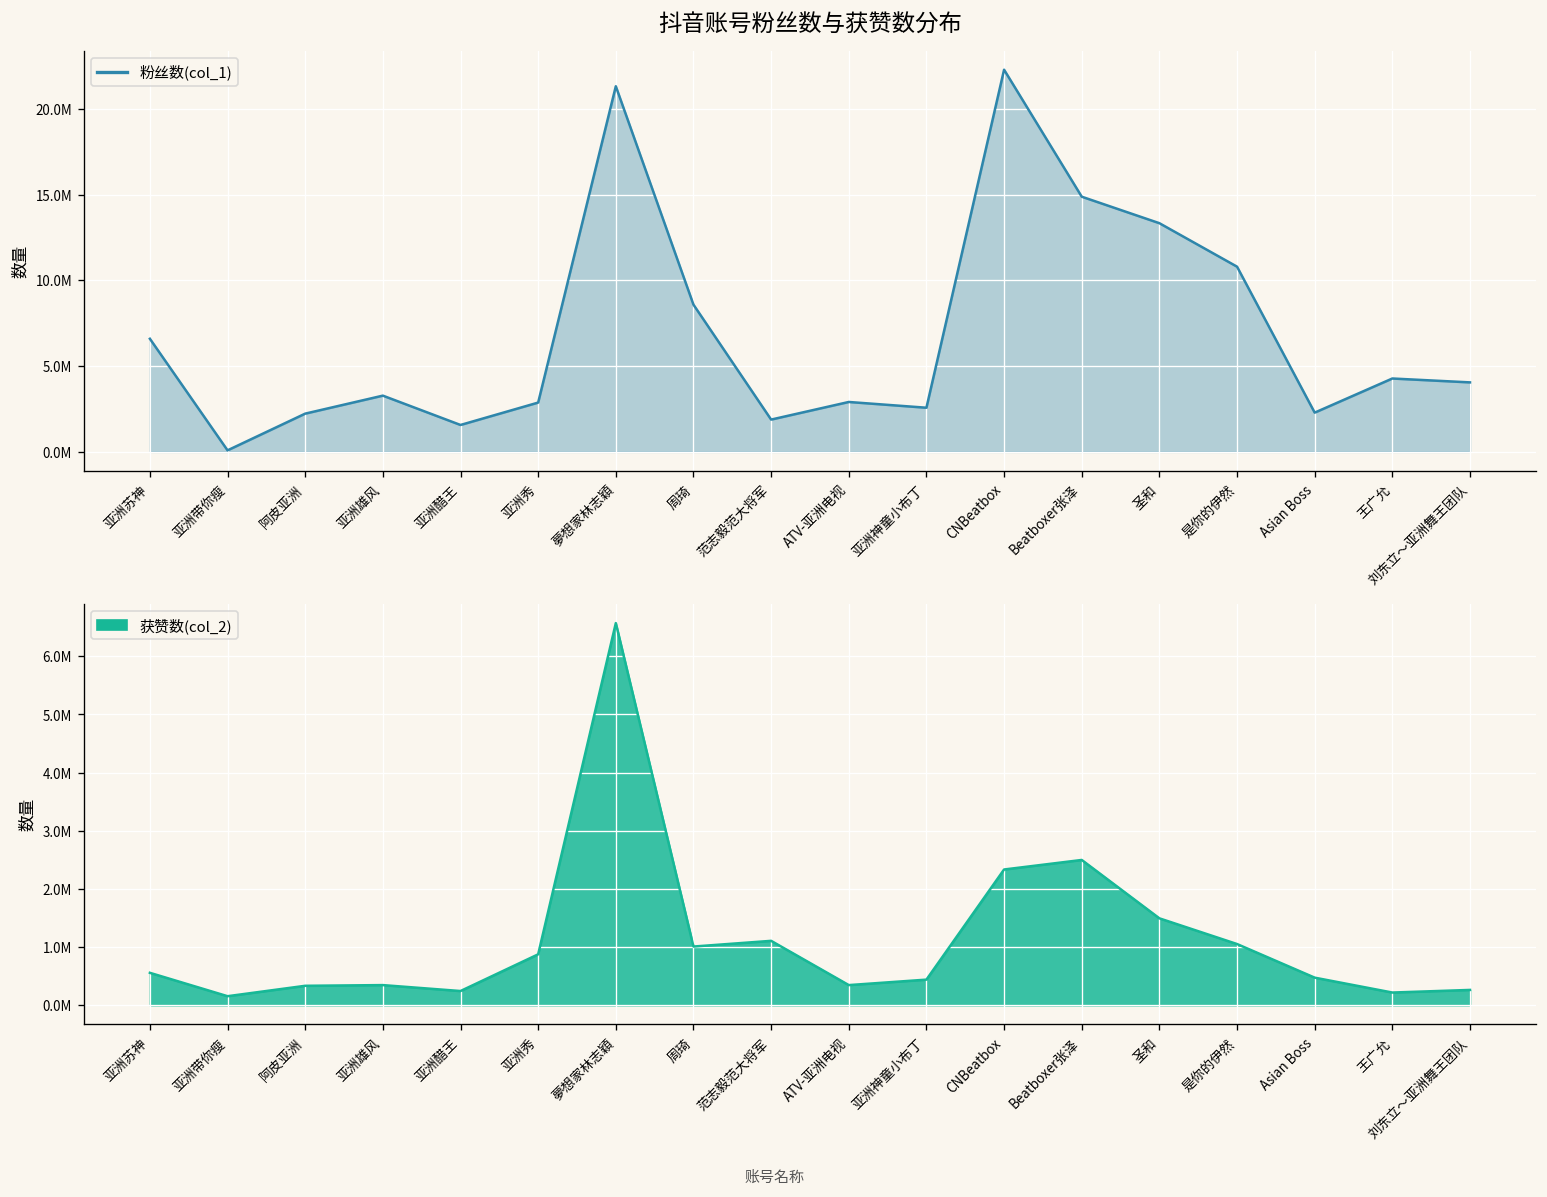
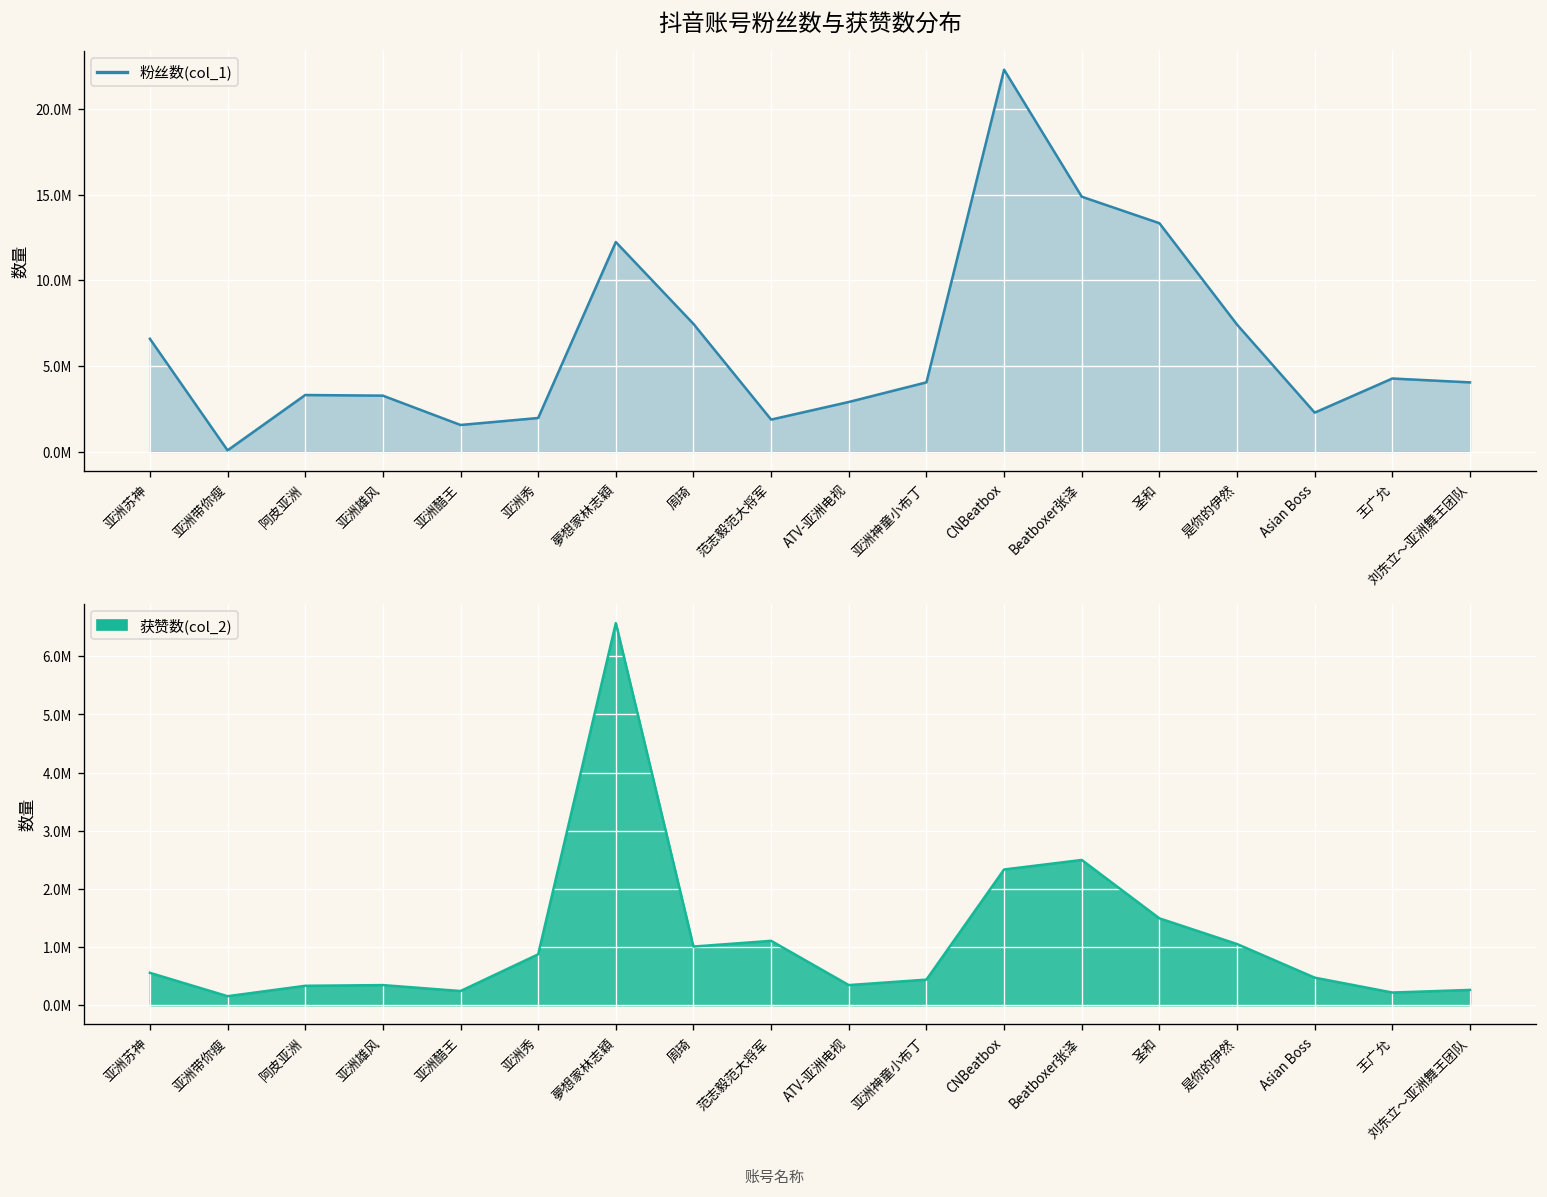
抖音账号粉丝数与获赞数分布, 阿皮亚洲: 2200000 -> 3300000
抖音账号粉丝数与获赞数分布, 亚洲秀: 2900000 -> 2000000
抖音账号粉丝数与获赞数分布, 夢想家林志穎: 21300000 -> 12200000
抖音账号粉丝数与获赞数分布, 周琦: 8600000 -> 7500000
抖音账号粉丝数与获赞数分布, 亚洲神童小布丁: 2600000 -> 4100000
抖音账号粉丝数与获赞数分布, 是你的伊然: 10800000 -> 7400000
